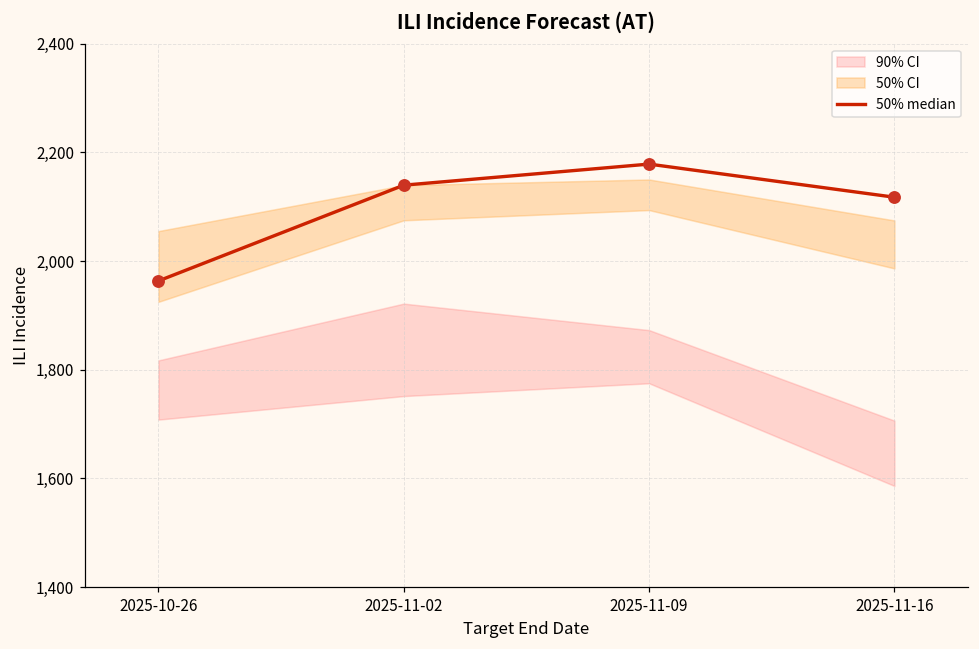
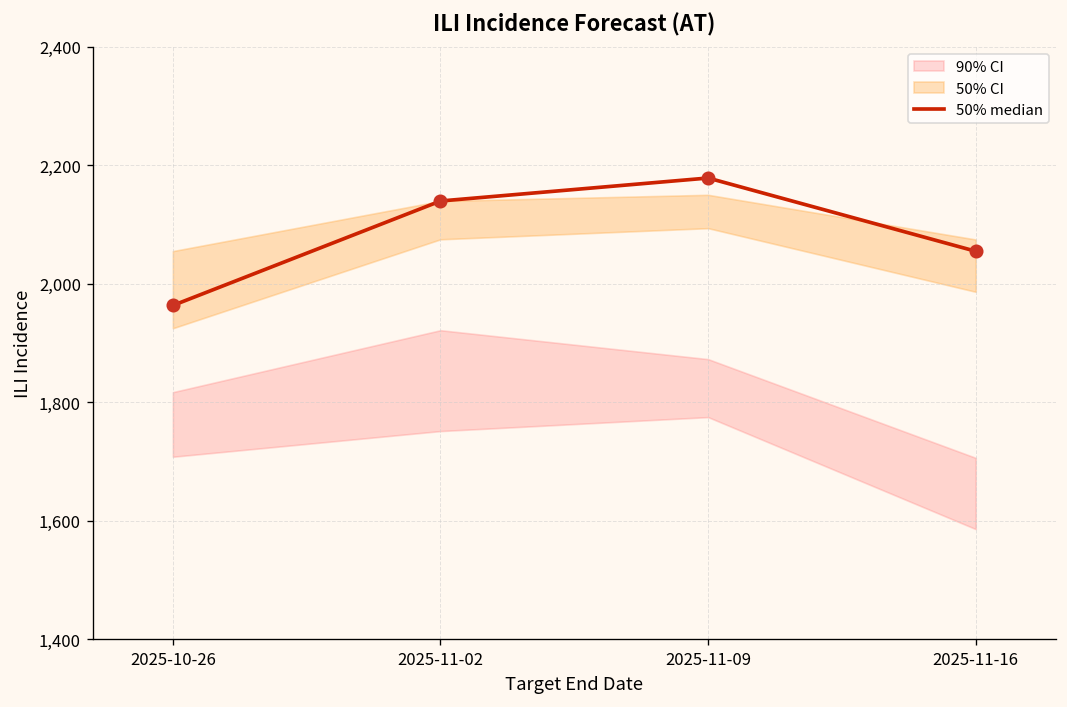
50% median, 2025-11-16: 2,120 -> 2,050
